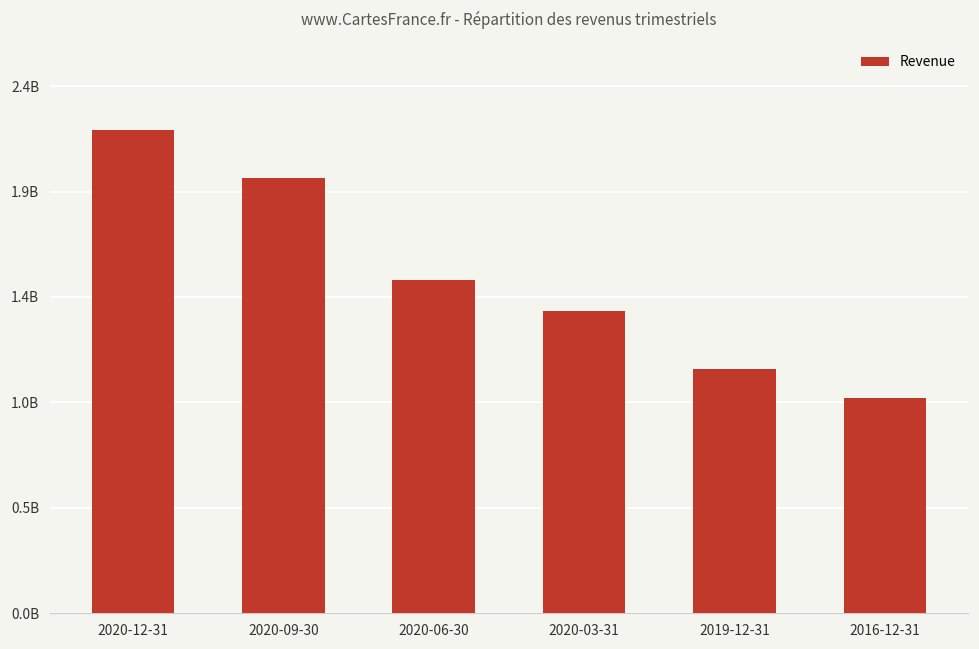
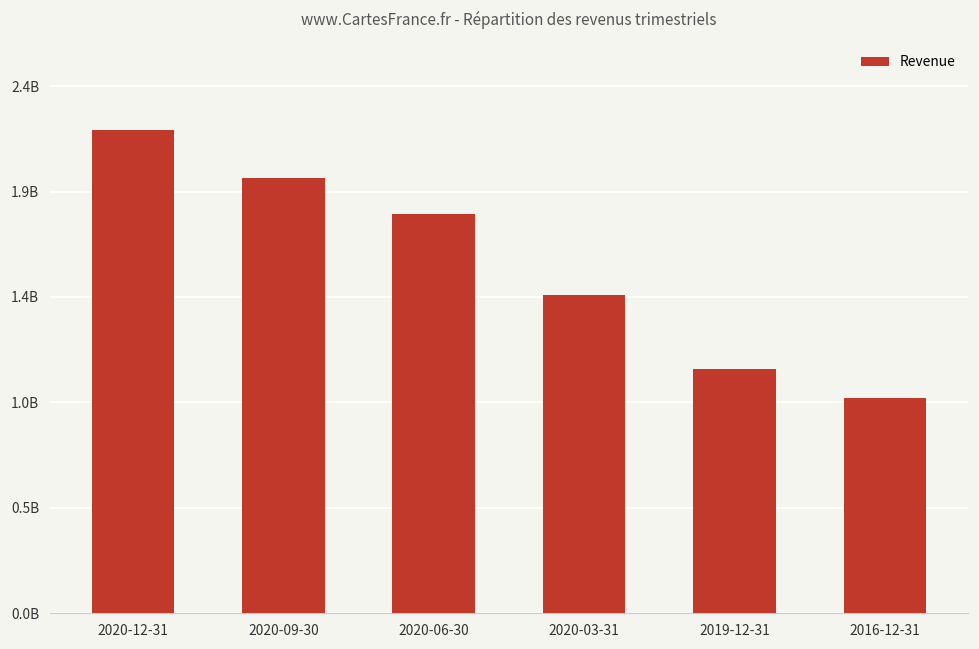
2020-06-30: 1520000000 -> 1820000000
2020-03-31: 1380000000 -> 1450000000
